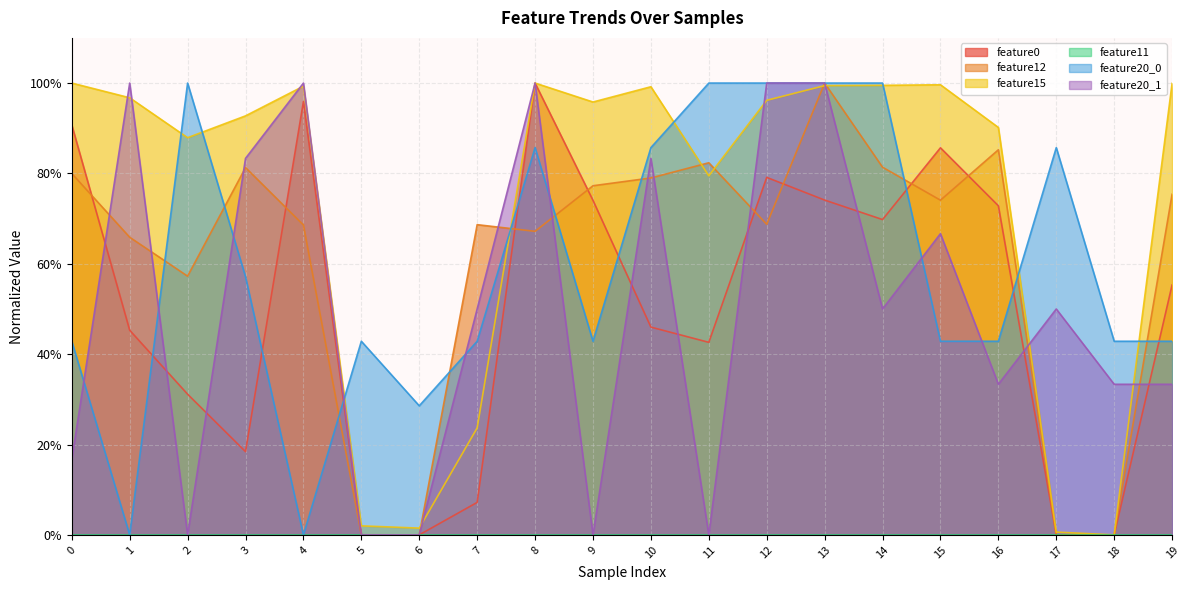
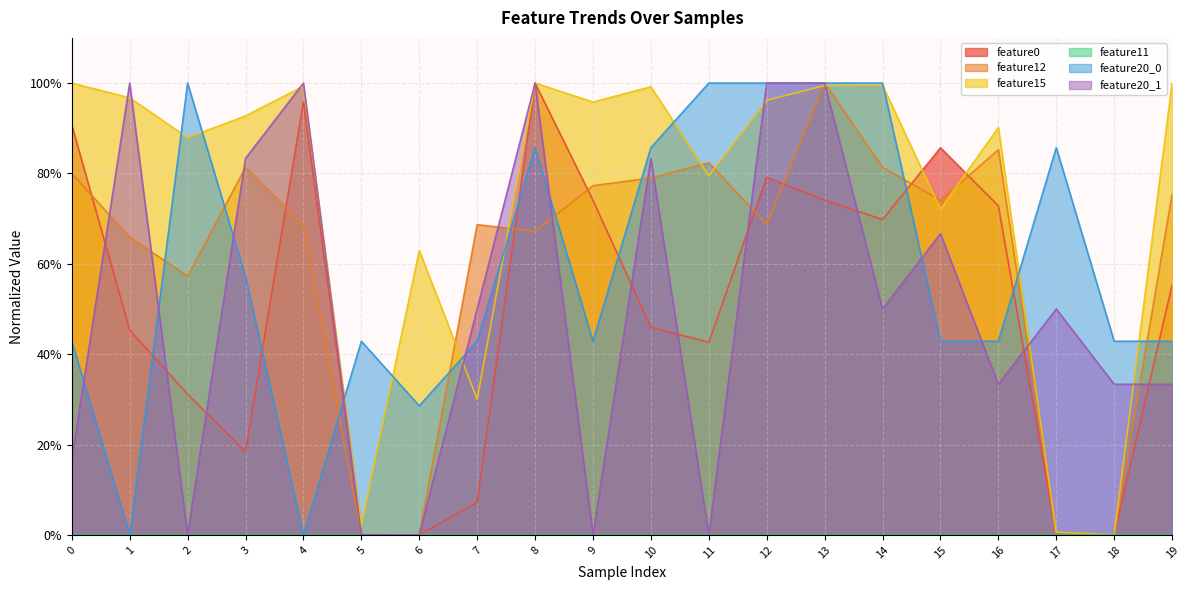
feature15, 6: 2% -> 63%
feature15, 7: 24% -> 30%
feature15, 15: 100% -> 72%
